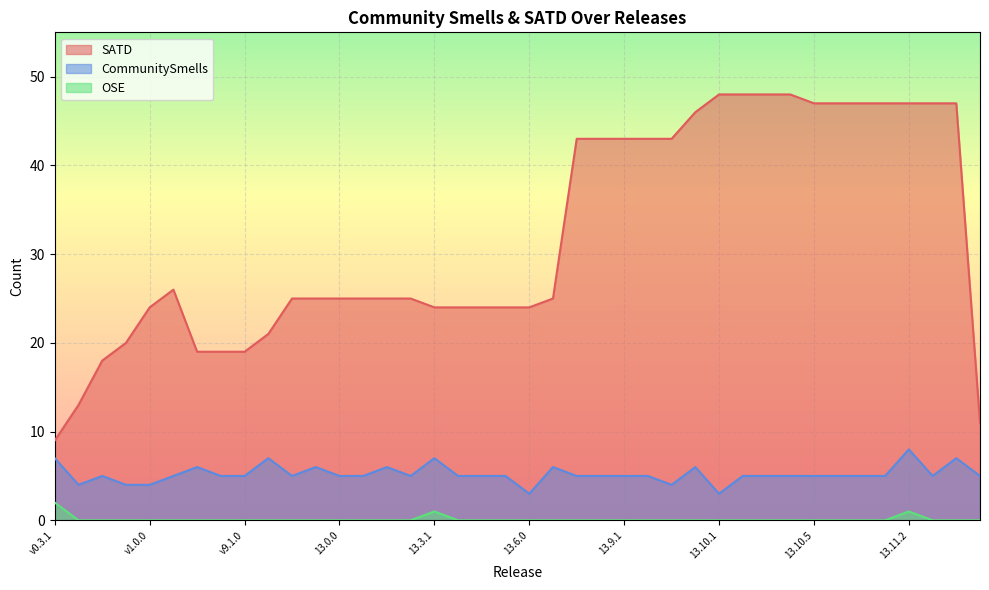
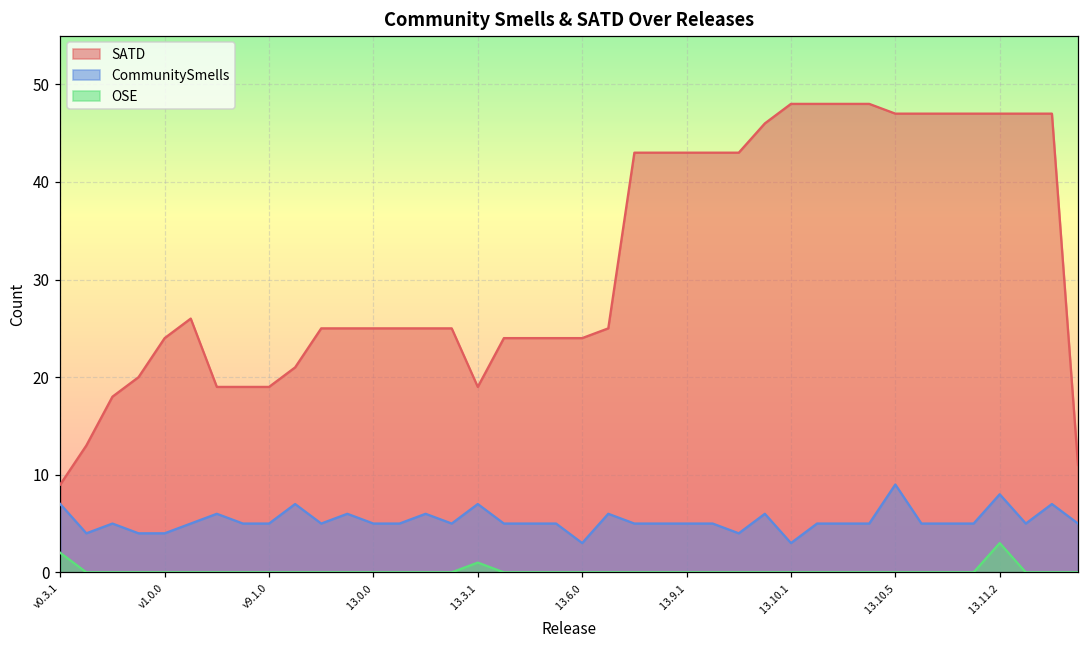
SATD, 13.3.1: 24 -> 19
CommunitySmells, 13.10.5: 5 -> 9
OSE, 13.11.2: 1 -> 3
